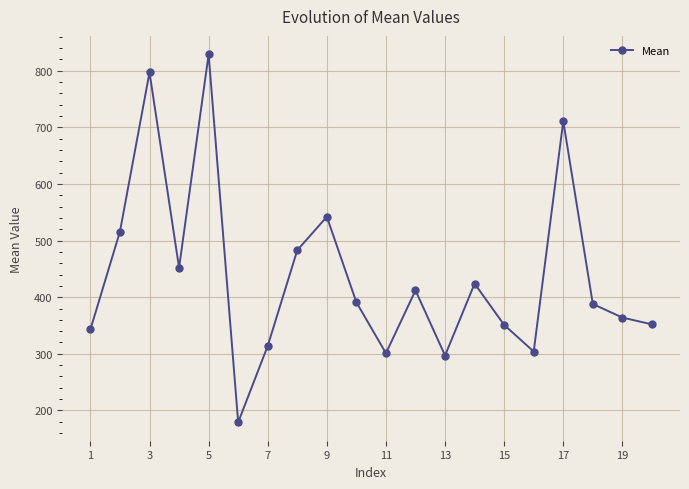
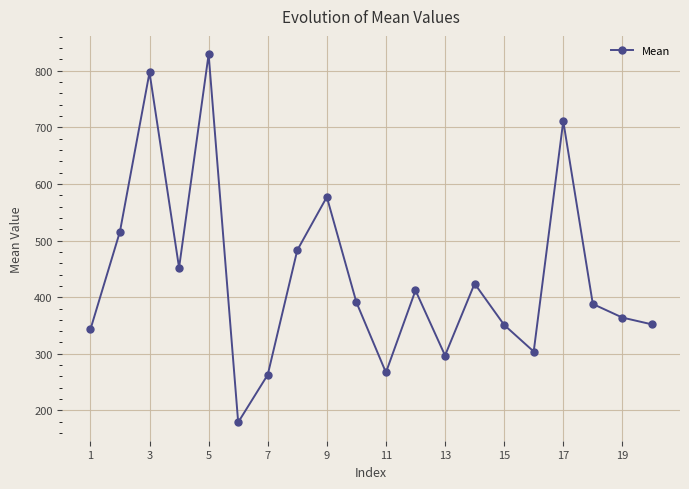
7: 310 -> 260
9: 540 -> 580
11: 300 -> 270
